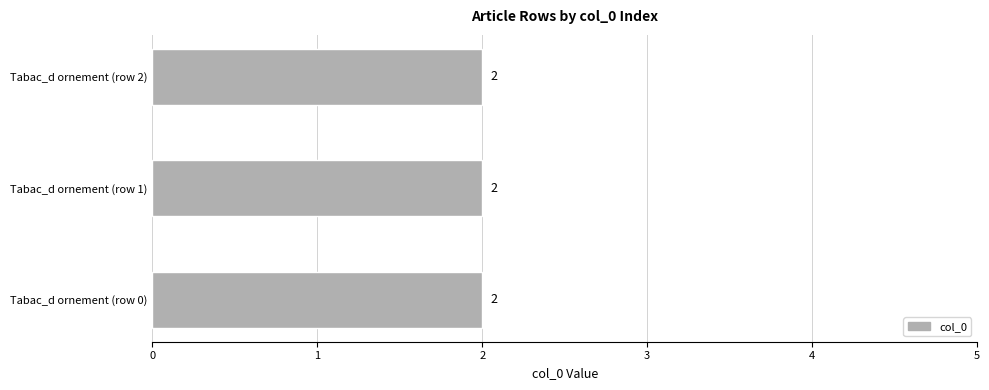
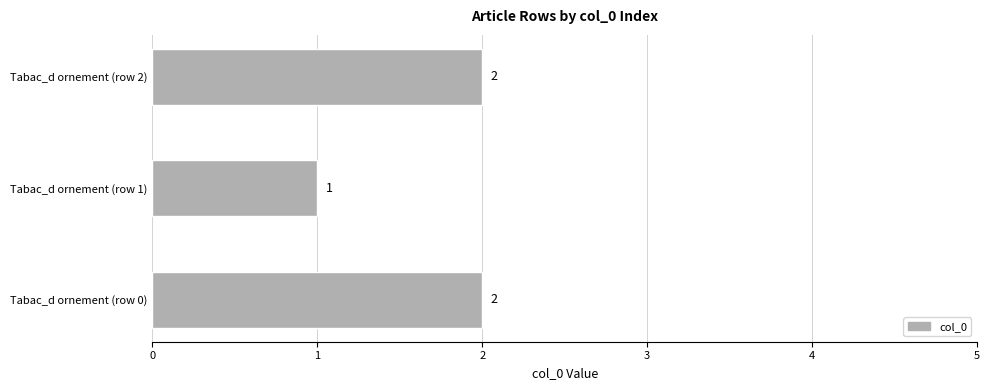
Tabac_d ornement (row 1): 2 -> 1
